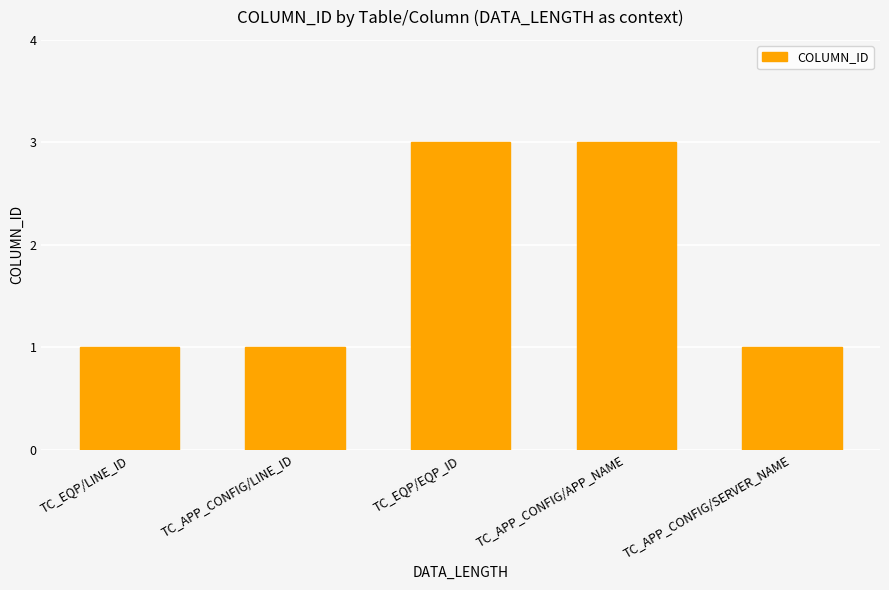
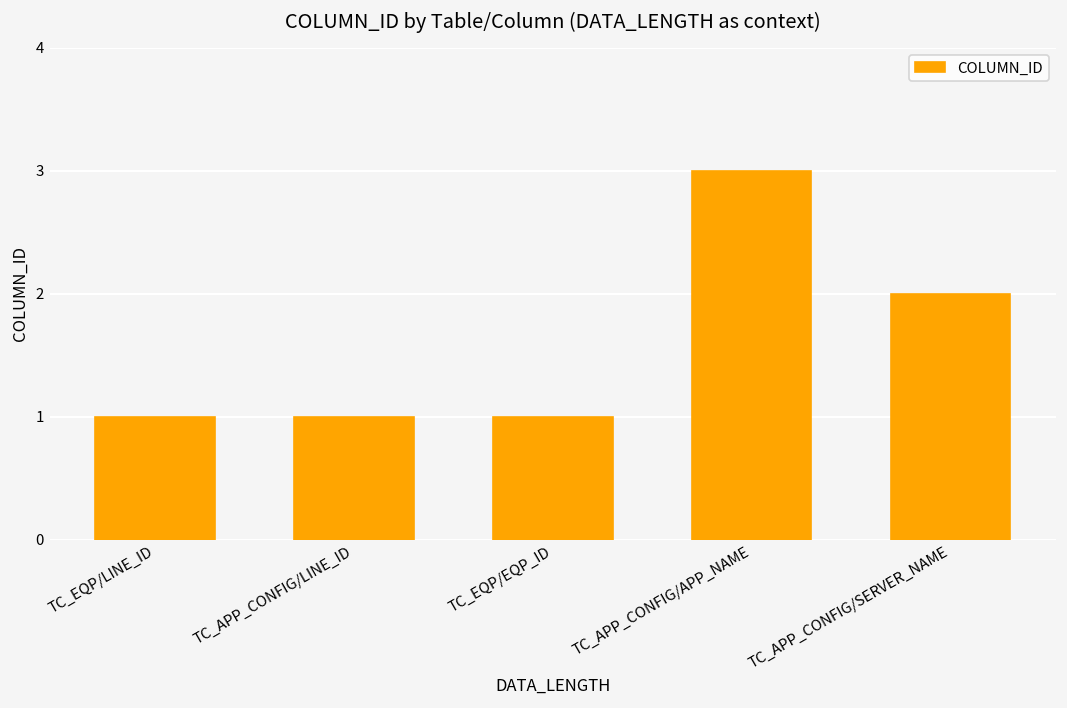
TC_EQP/EQP_ID: 3 -> 1
TC_APP_CONFIG/SERVER_NAME: 1 -> 2
